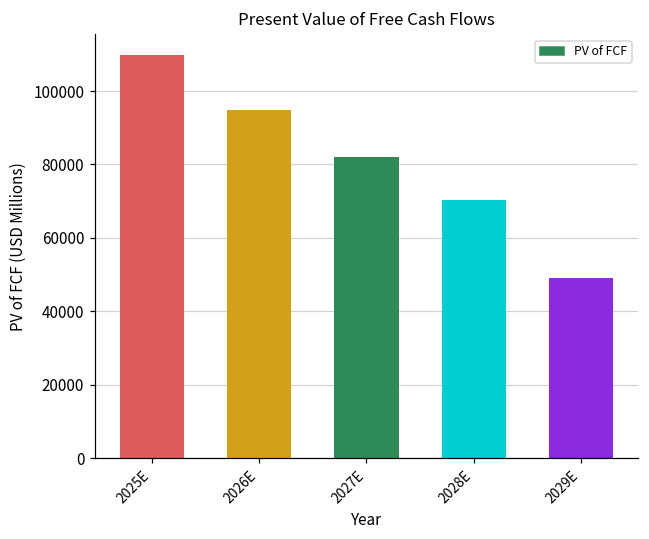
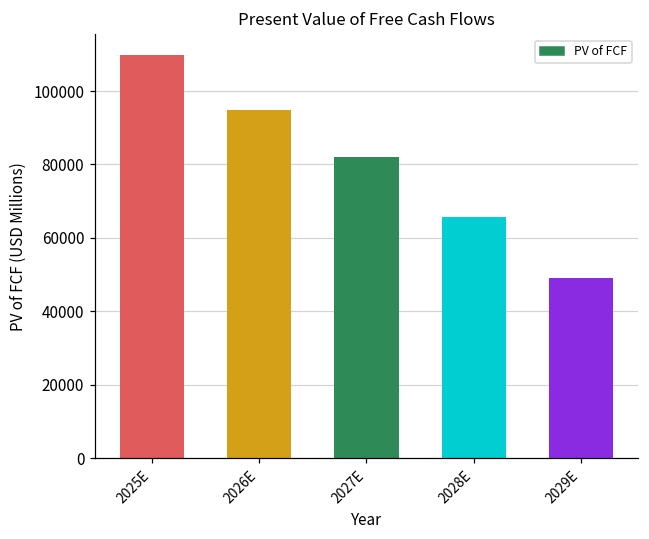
2028E: 70000 -> 66000
